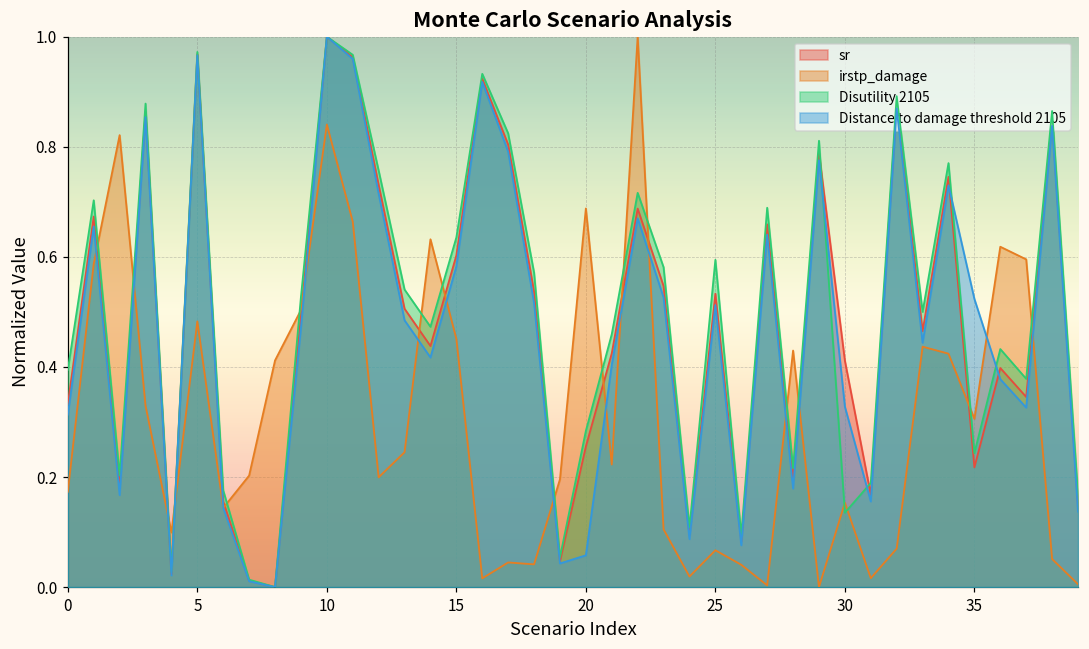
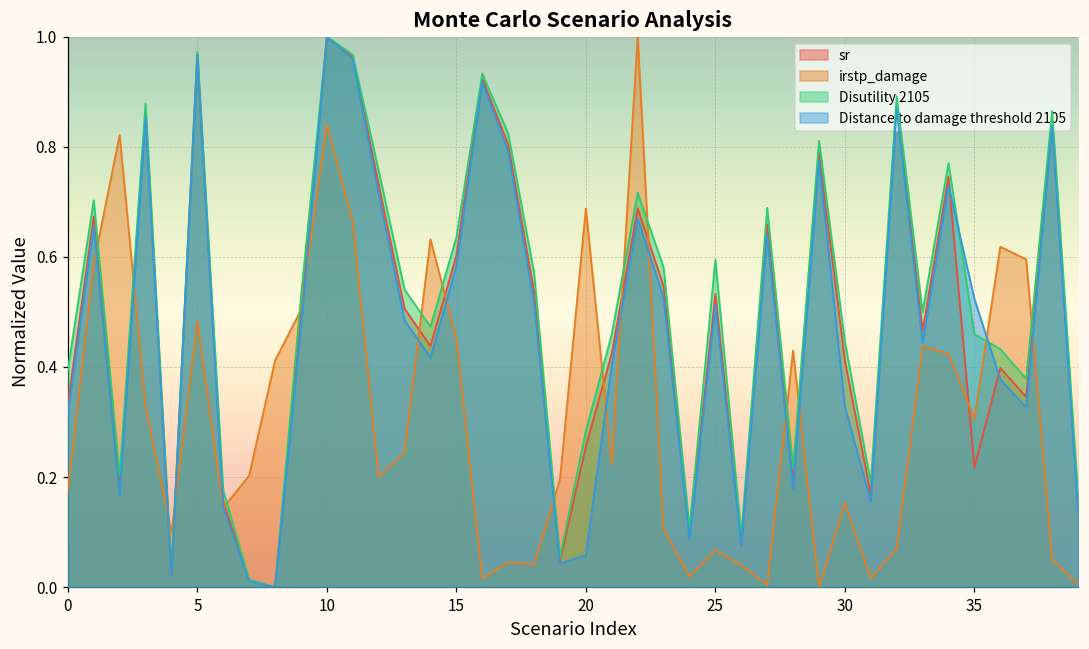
Disutility 2105, 30: 0.14 -> 0.45
Disutility 2105, 35: 0.24 -> 0.46
